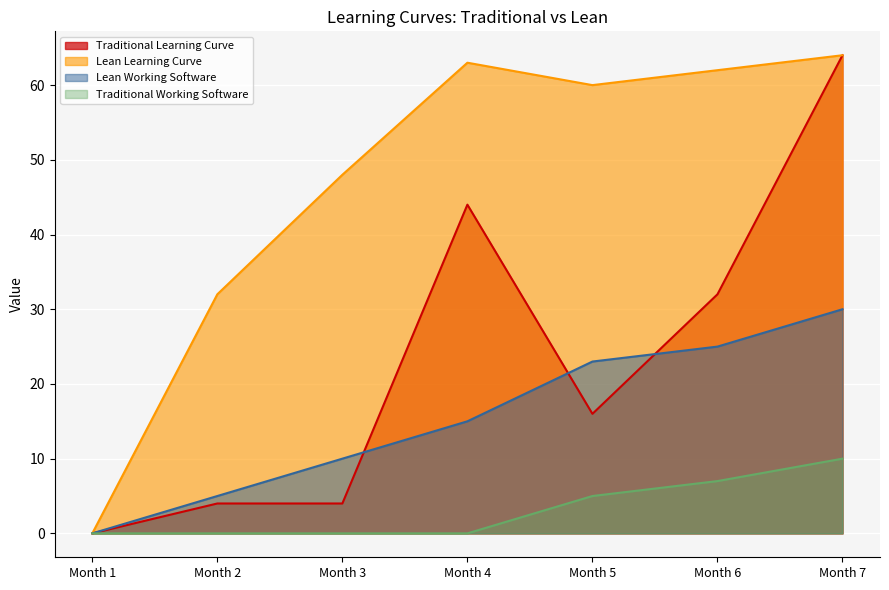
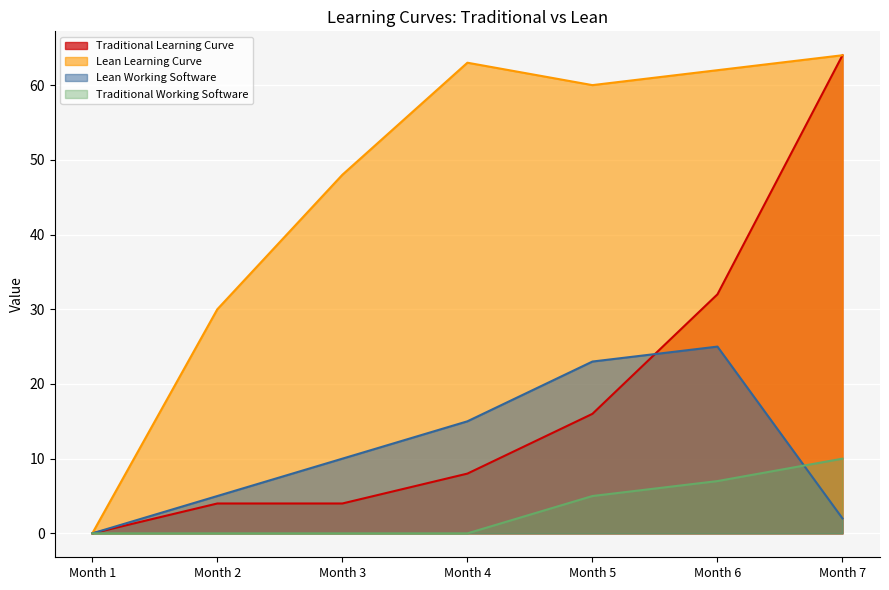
Lean Learning Curve, Month 2: 32 -> 30
Traditional Learning Curve, Month 4: 44 -> 8
Lean Working Software, Month 7: 30 -> 2
